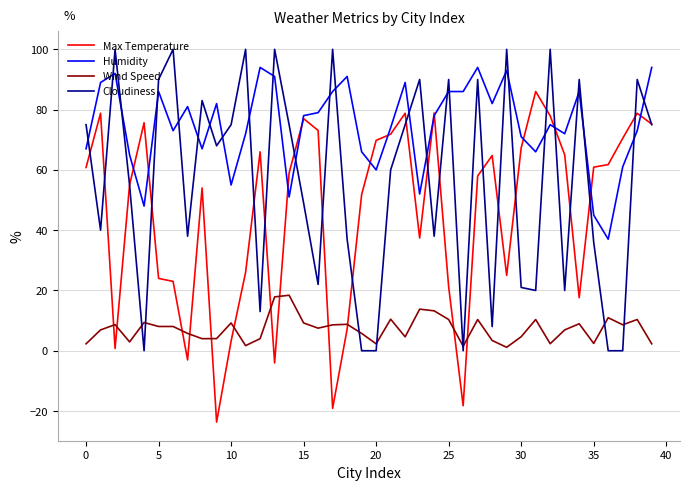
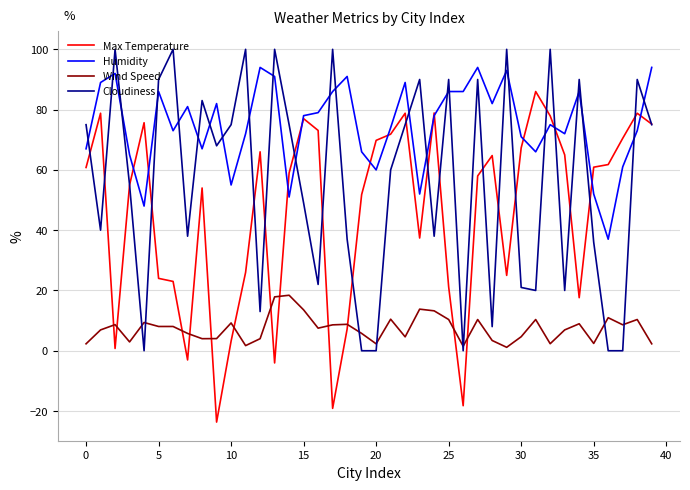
Wind Speed, 15: 9 -> 14
Humidity, 35: 45 -> 52
